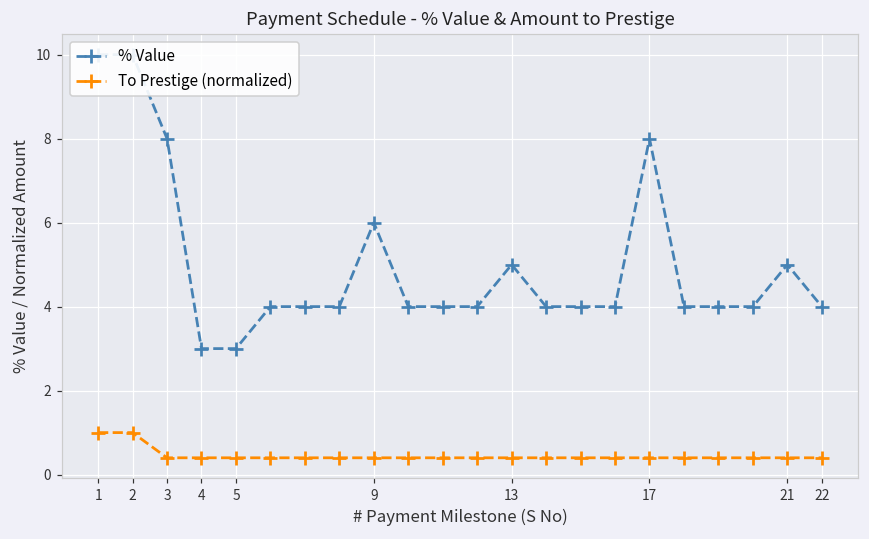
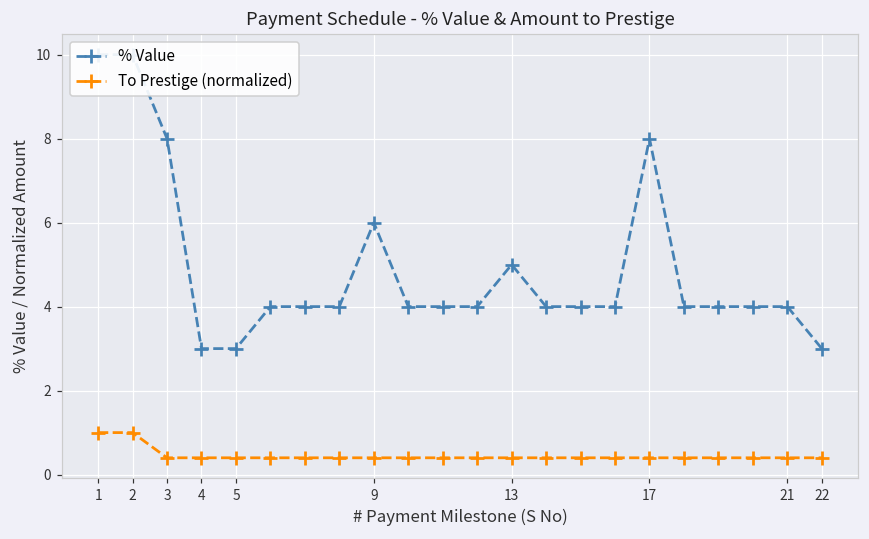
% Value, 21: 5 -> 4
% Value, 22: 4 -> 3
